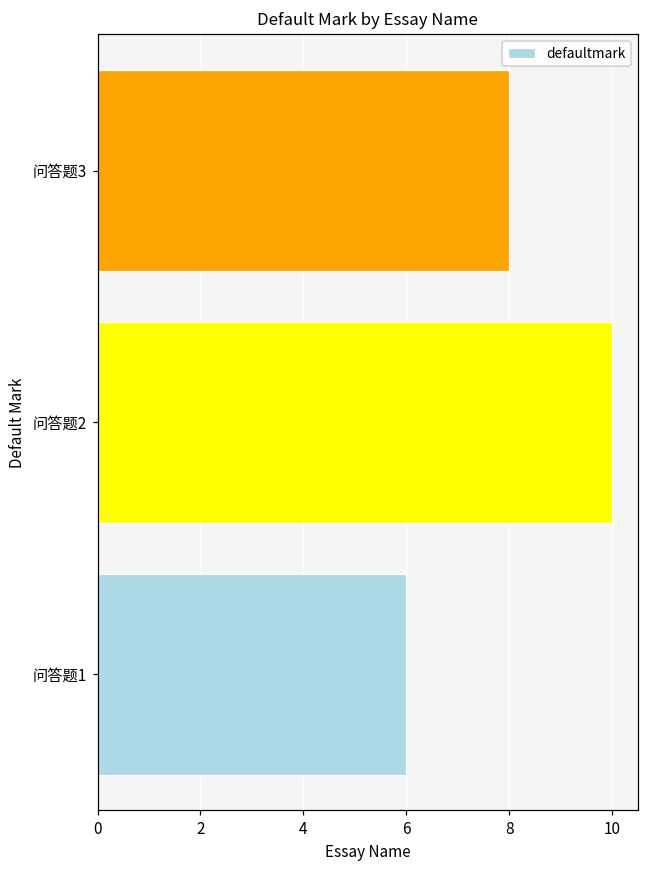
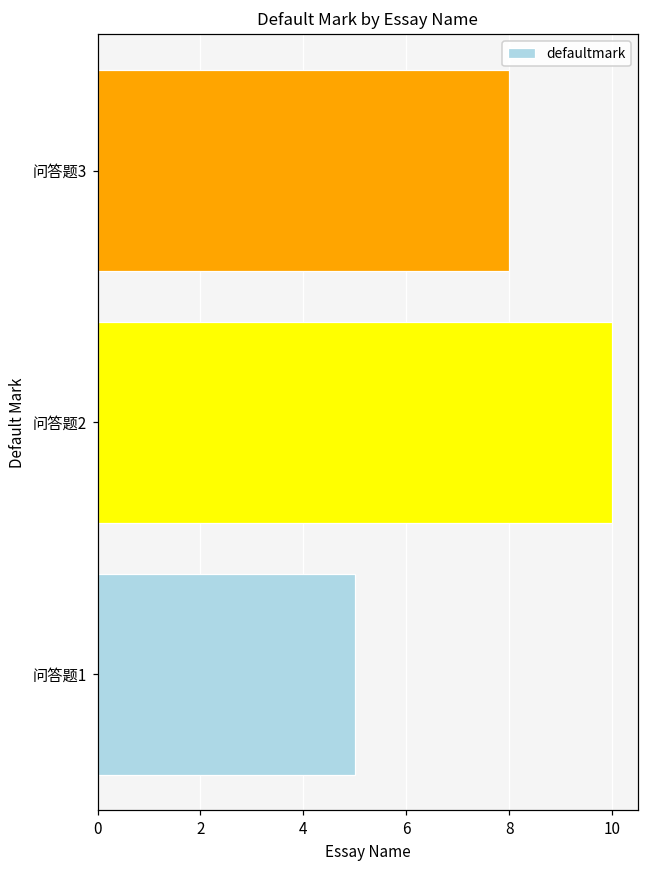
问答题1: 6 -> 5
